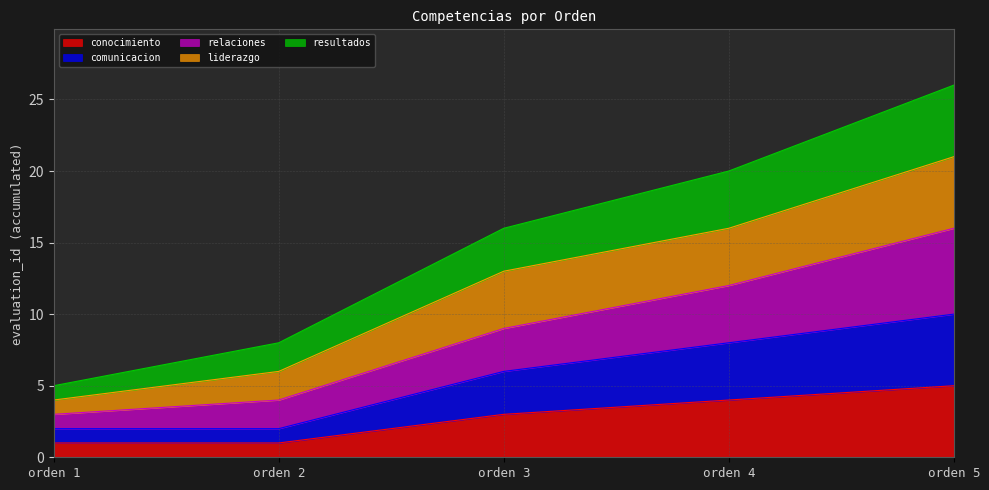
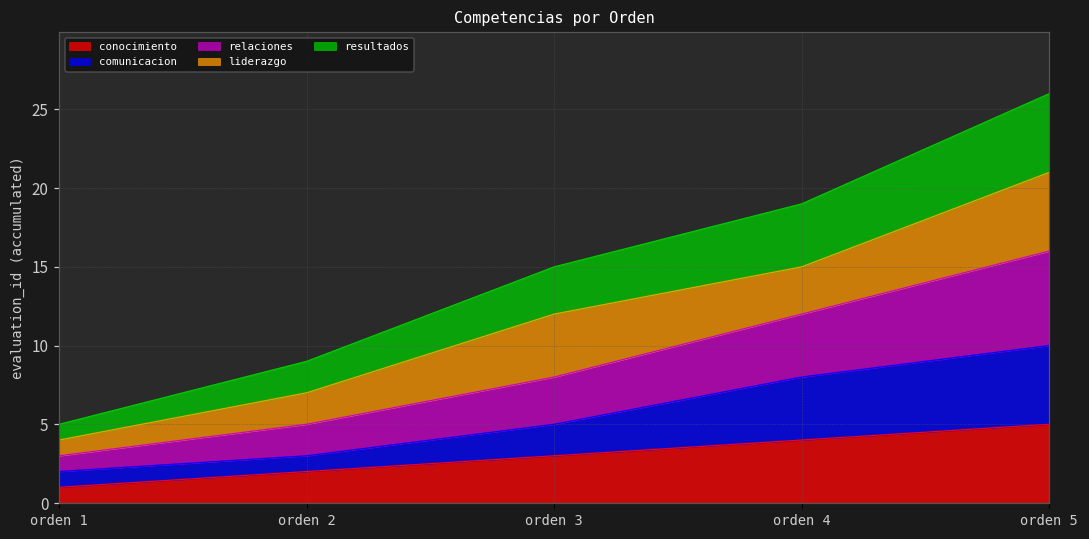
conocimiento, orden 2: 1 -> 2
comunicacion, orden 3: 3 -> 2
liderazgo, orden 4: 4 -> 3
